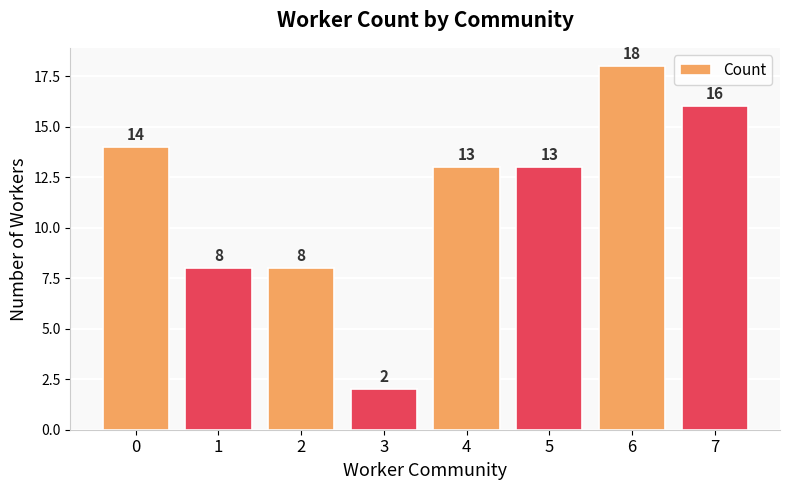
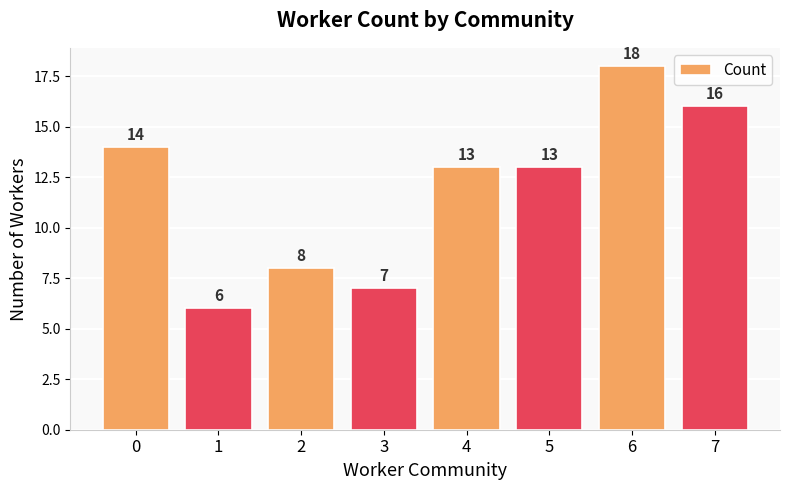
1: 8 -> 6
3: 2 -> 7
